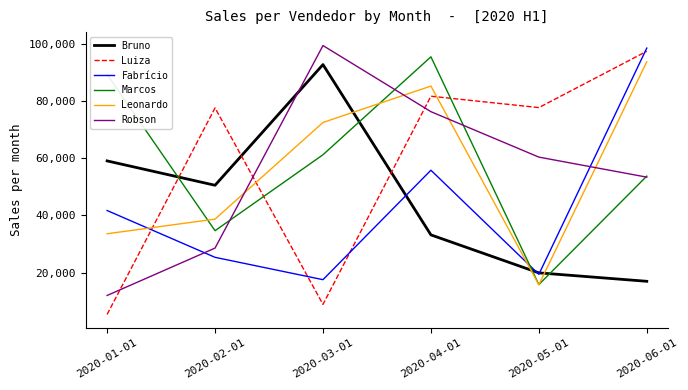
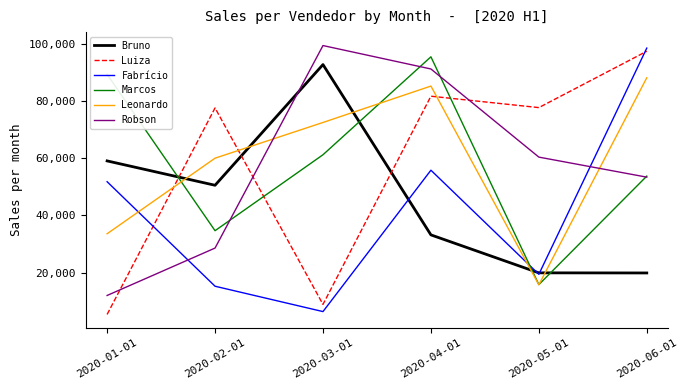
Fabrício, 2020-01-01: 42,000 -> 52,000
Fabrício, 2020-02-01: 25,000 -> 15,000
Leonardo, 2020-02-01: 39,000 -> 60,000
Fabrício, 2020-03-01: 18,000 -> 6,000
Robson, 2020-04-01: 76,000 -> 91,000
Bruno, 2020-06-01: 17,000 -> 20,000
Leonardo, 2020-06-01: 94,000 -> 88,000
